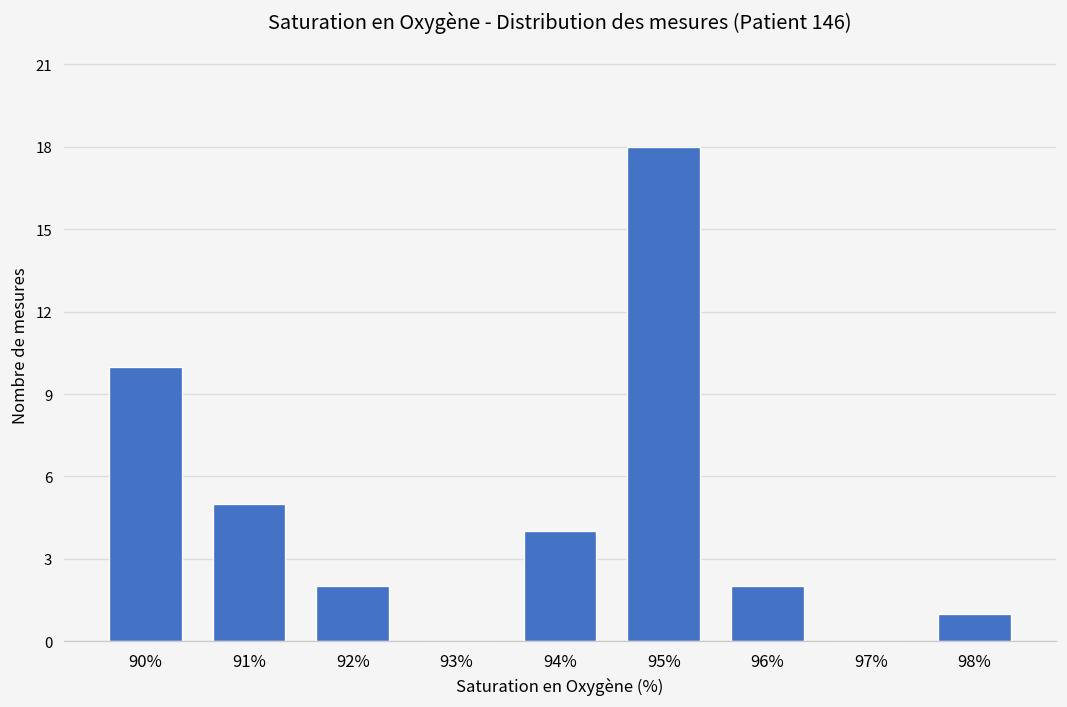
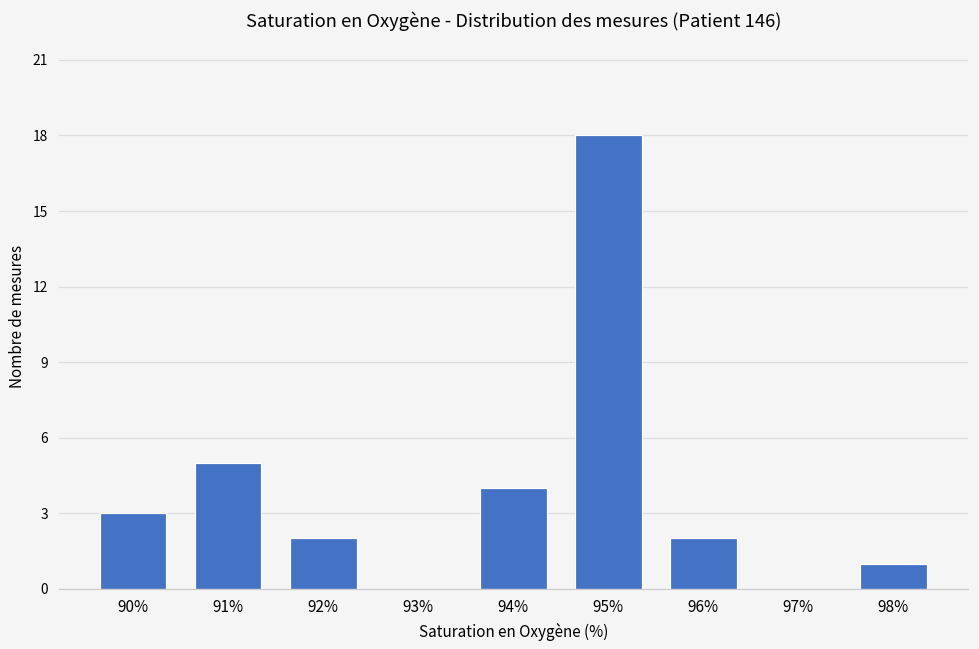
90%: 10 -> 3
